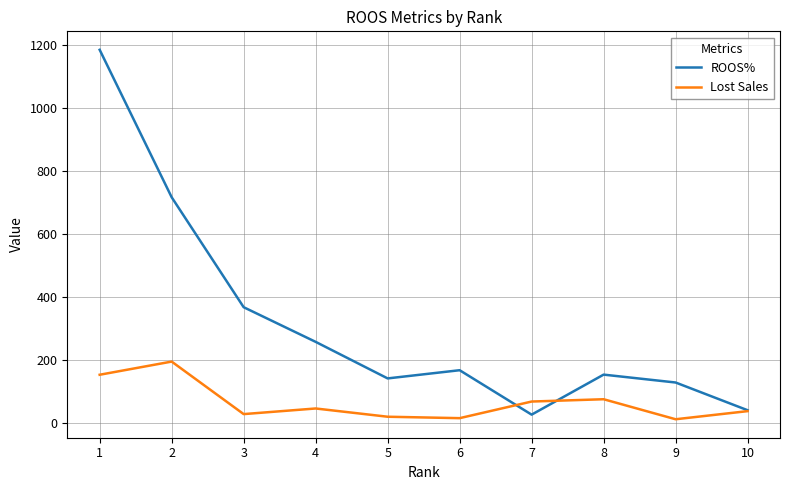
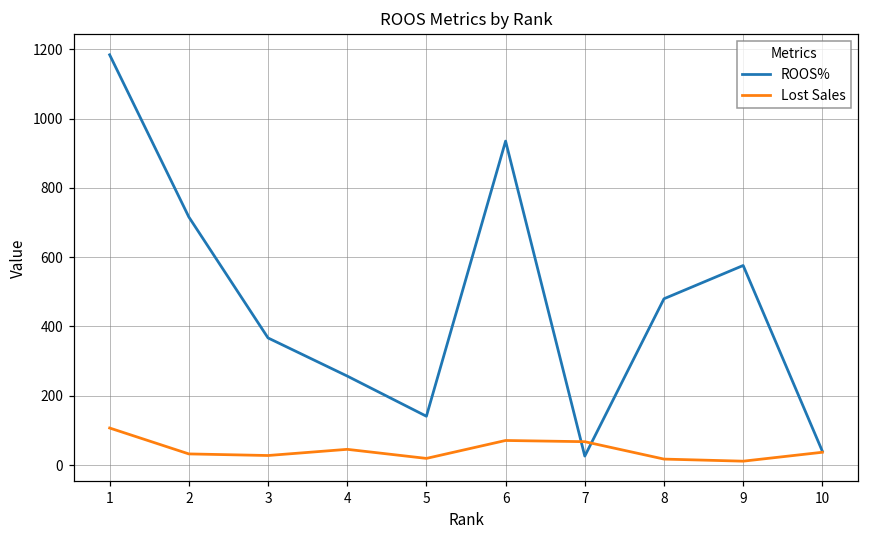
Lost Sales, 1: 150 -> 110
Lost Sales, 2: 190 -> 30
ROOS%, 6: 170 -> 940
Lost Sales, 6: 10 -> 70
ROOS%, 8: 150 -> 480
Lost Sales, 8: 70 -> 20
ROOS%, 9: 130 -> 580
